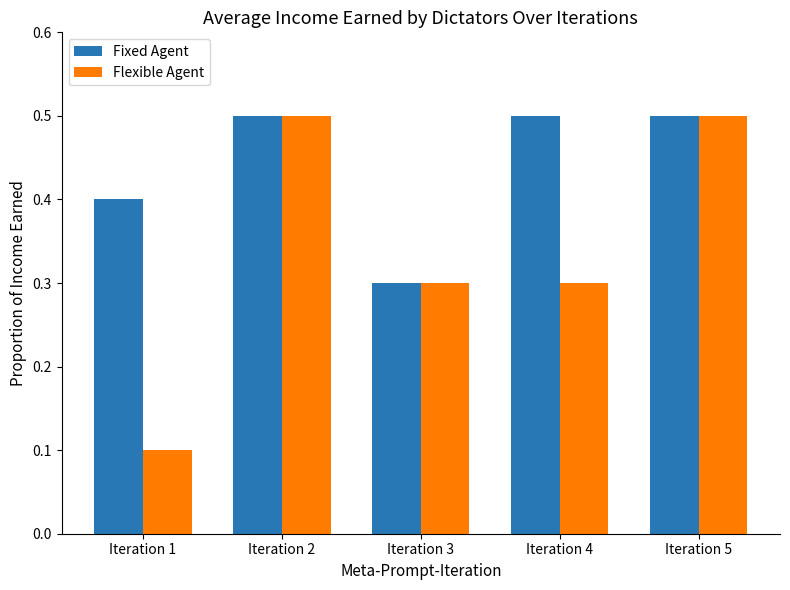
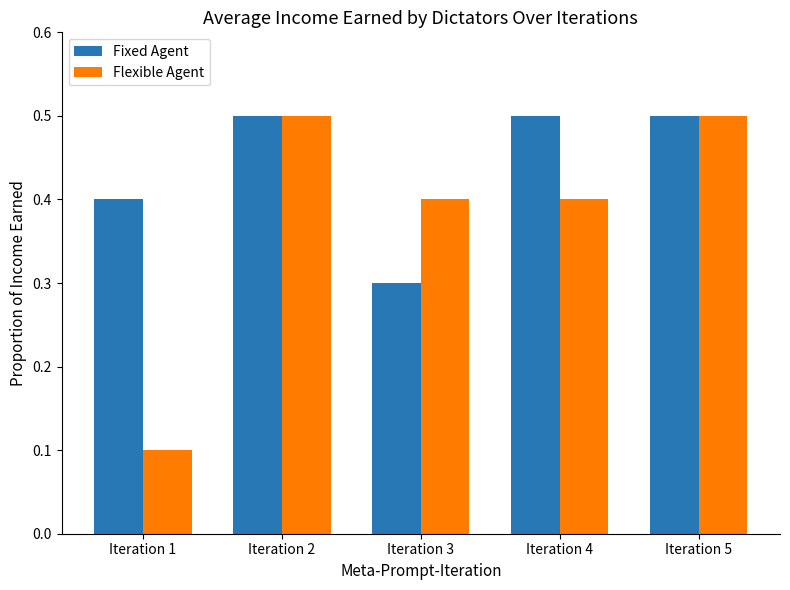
Flexible Agent, Iteration 3: 0.30 -> 0.40
Flexible Agent, Iteration 4: 0.30 -> 0.40
